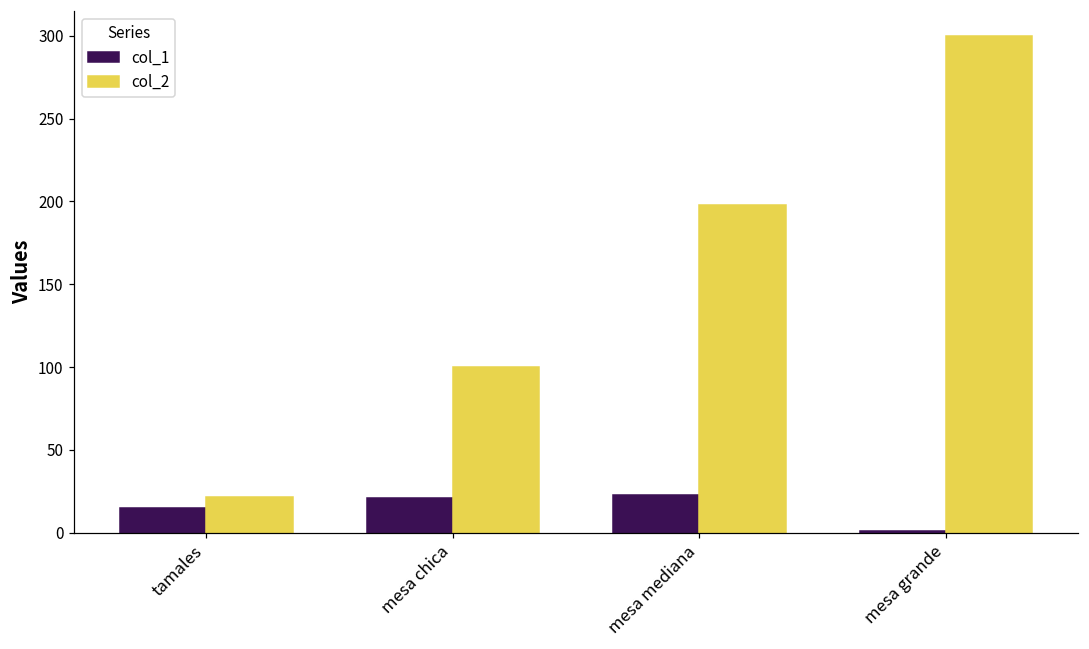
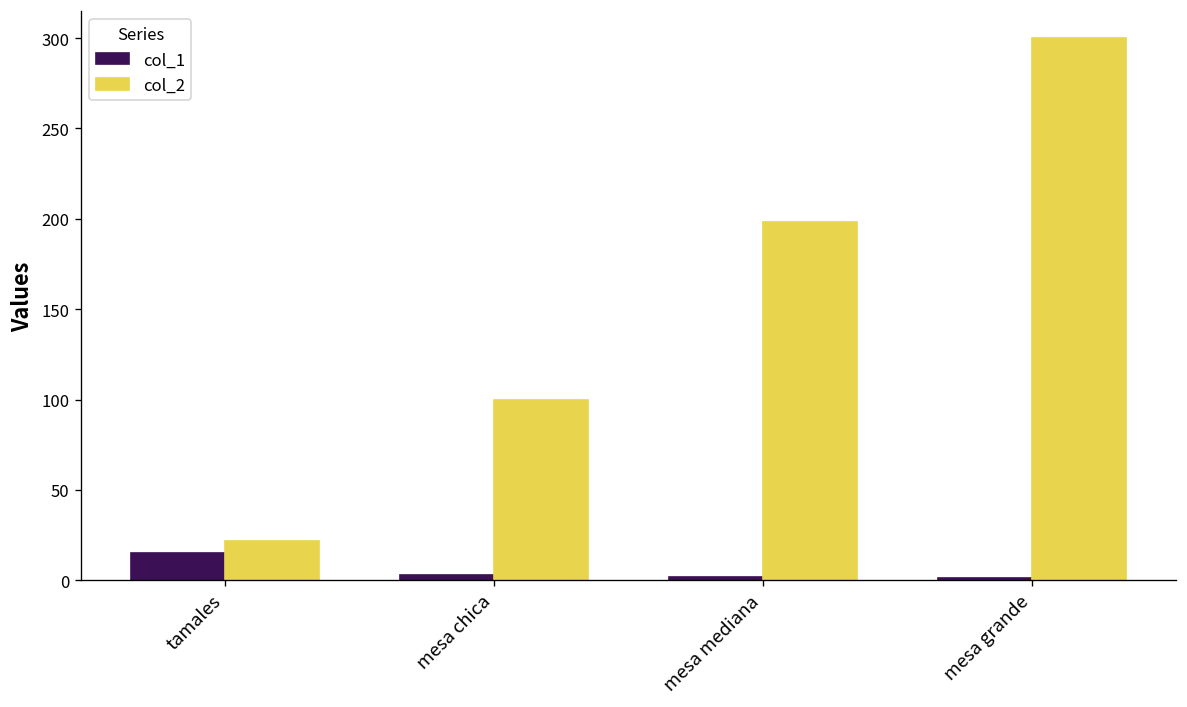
col_1, mesa chica: 21 -> 3
col_1, mesa mediana: 23 -> 2
